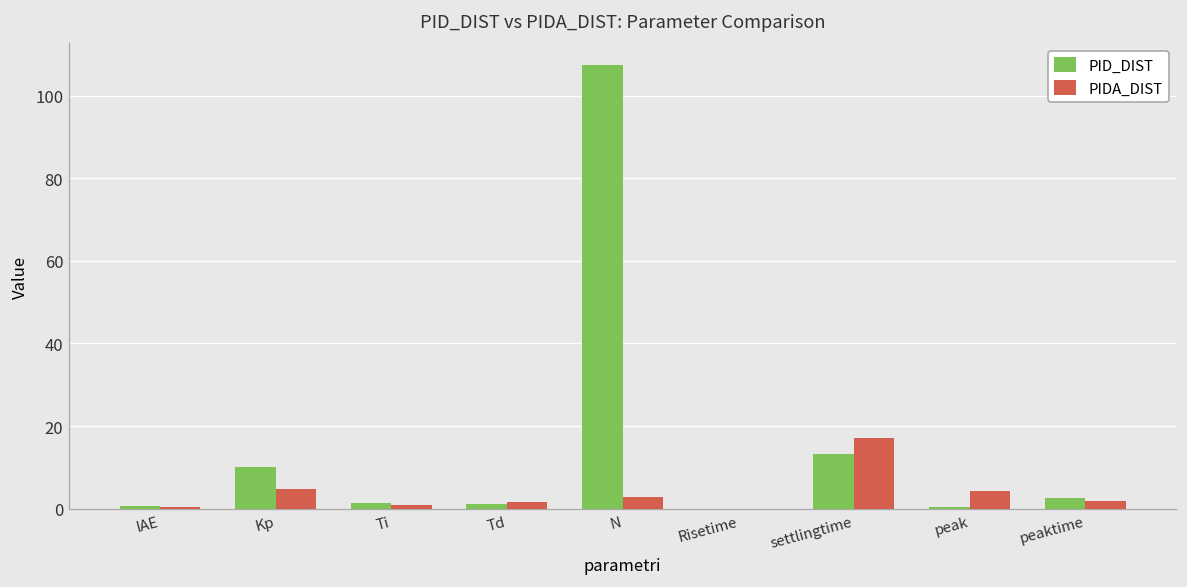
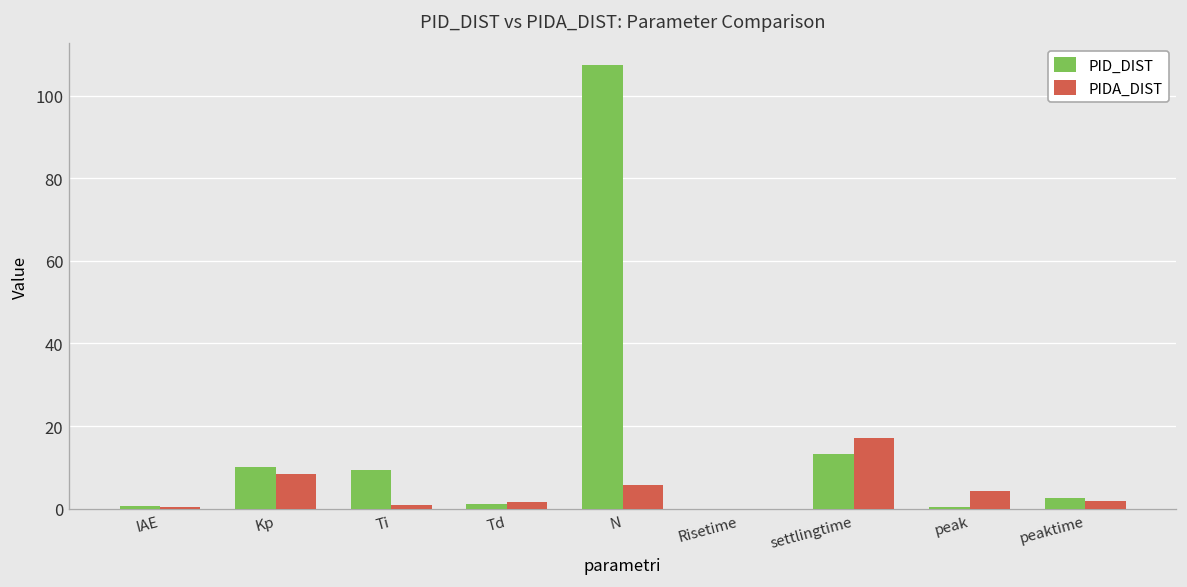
PIDA_DIST, Kp: 5 -> 8
PID_DIST, Ti: 1 -> 9
PIDA_DIST, N: 3 -> 6
